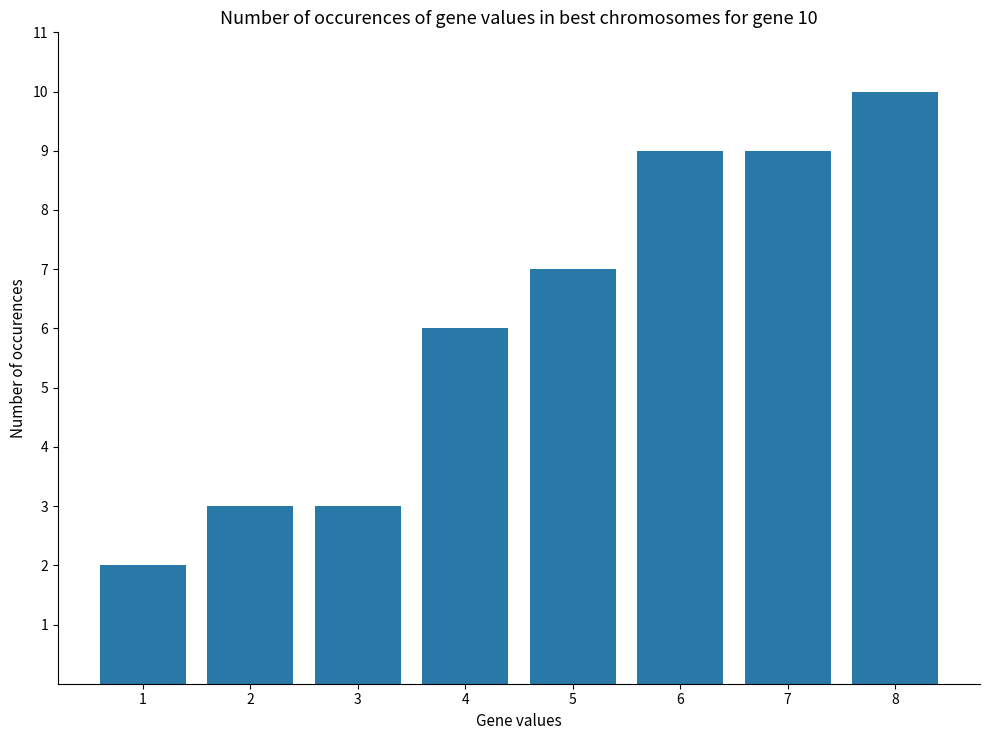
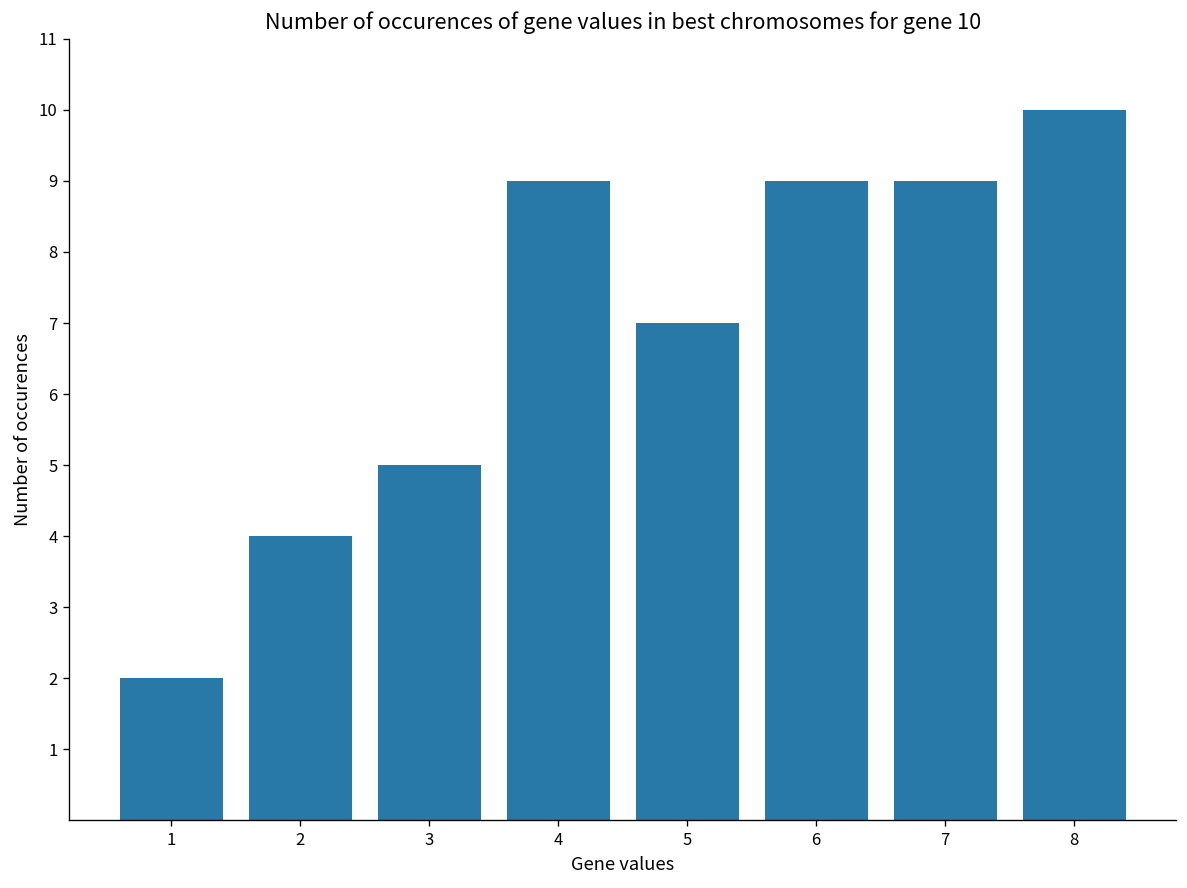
2: 3 -> 4
3: 3 -> 5
4: 6 -> 9
